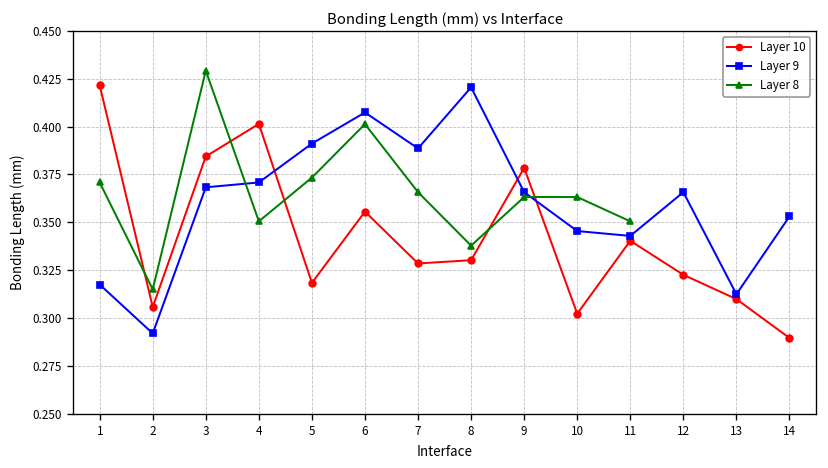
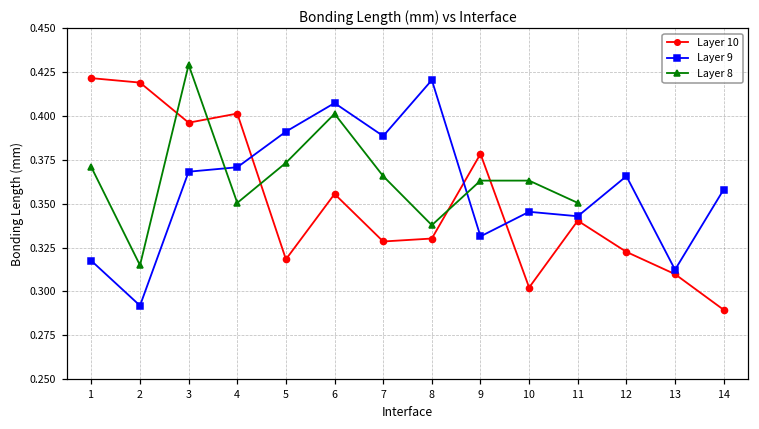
Layer 10, 2: 0.306 -> 0.419
Layer 10, 3: 0.384 -> 0.396
Layer 9, 9: 0.366 -> 0.331
Layer 9, 14: 0.353 -> 0.358
